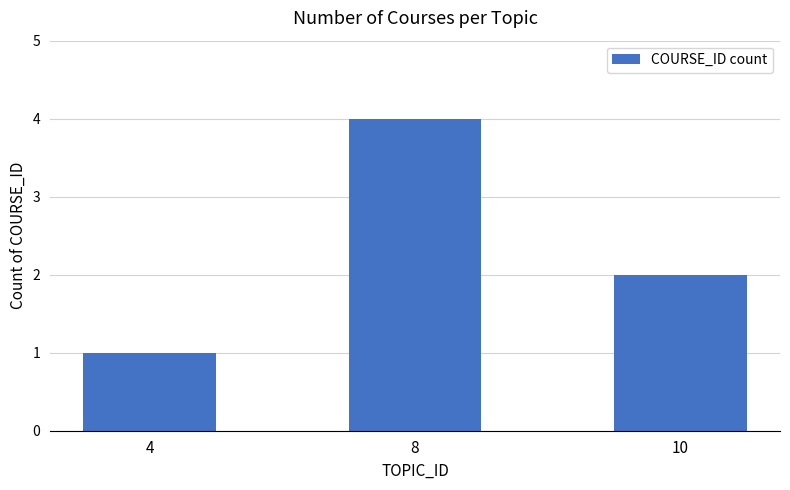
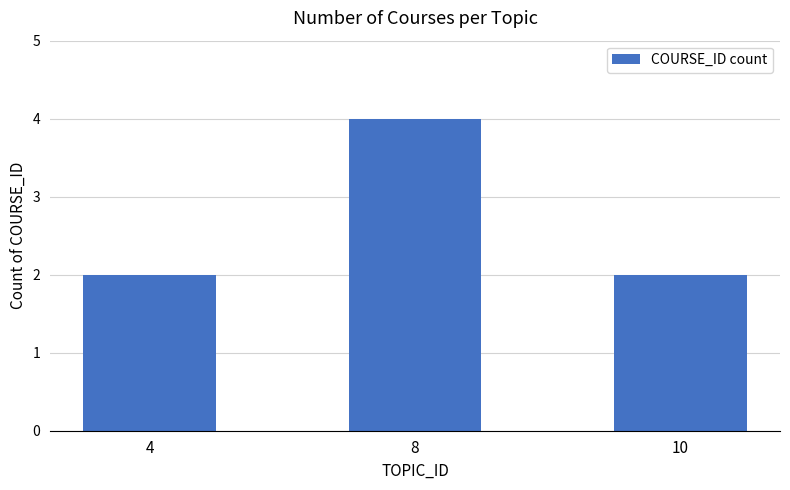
4: 1 -> 2
